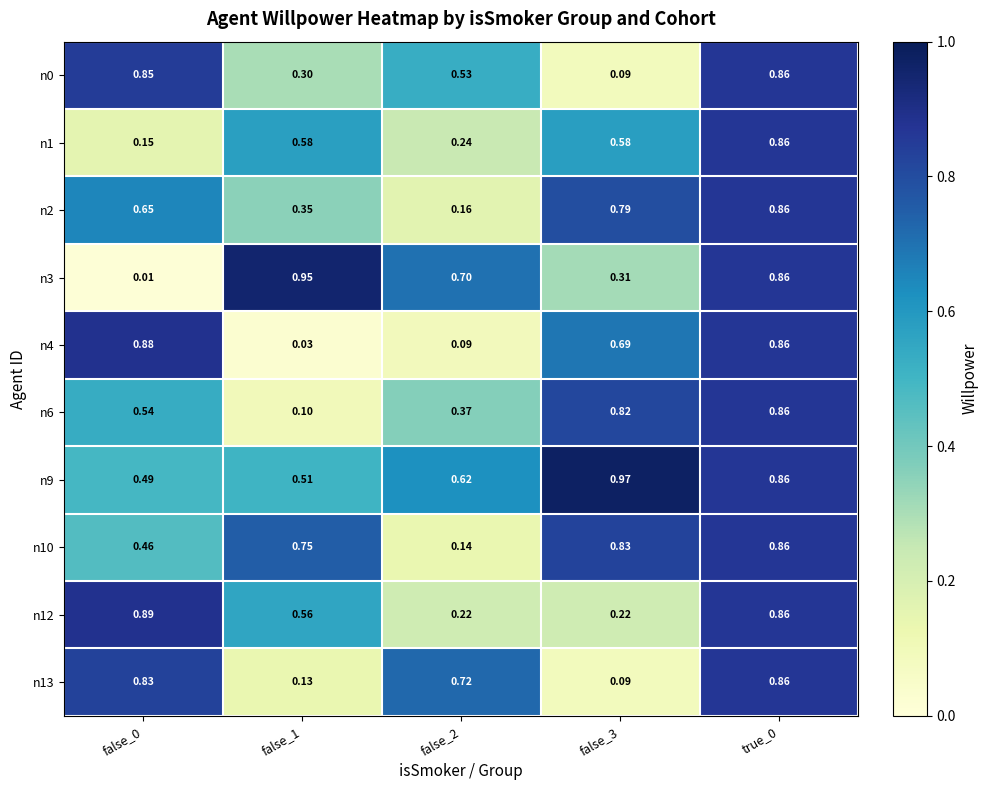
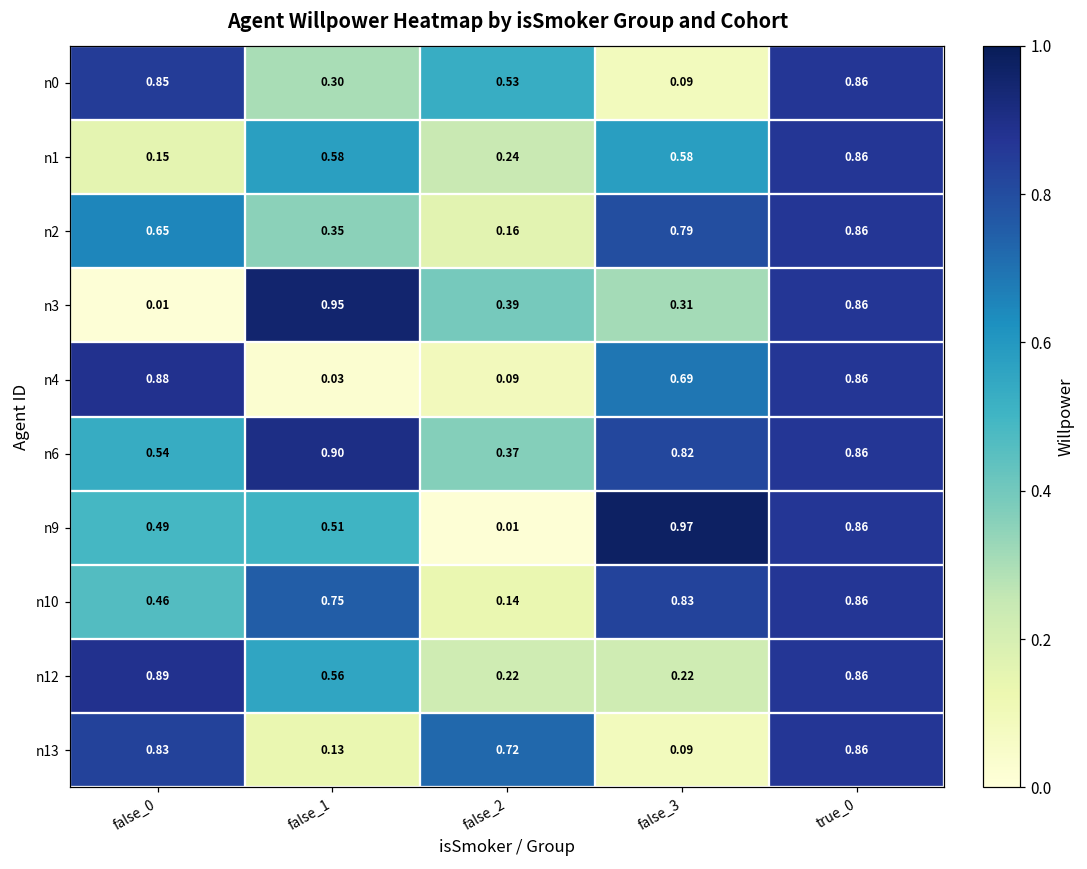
n3, false_2: 0.70 -> 0.39
n6, false_1: 0.10 -> 0.90
n9, false_2: 0.62 -> 0.01
